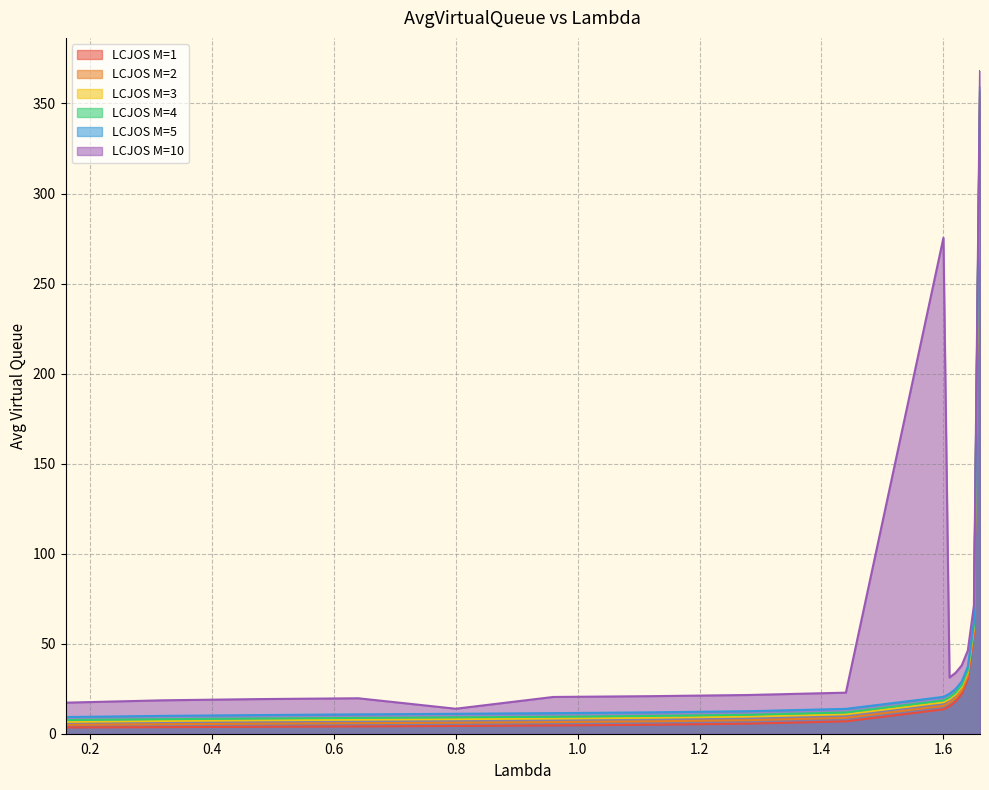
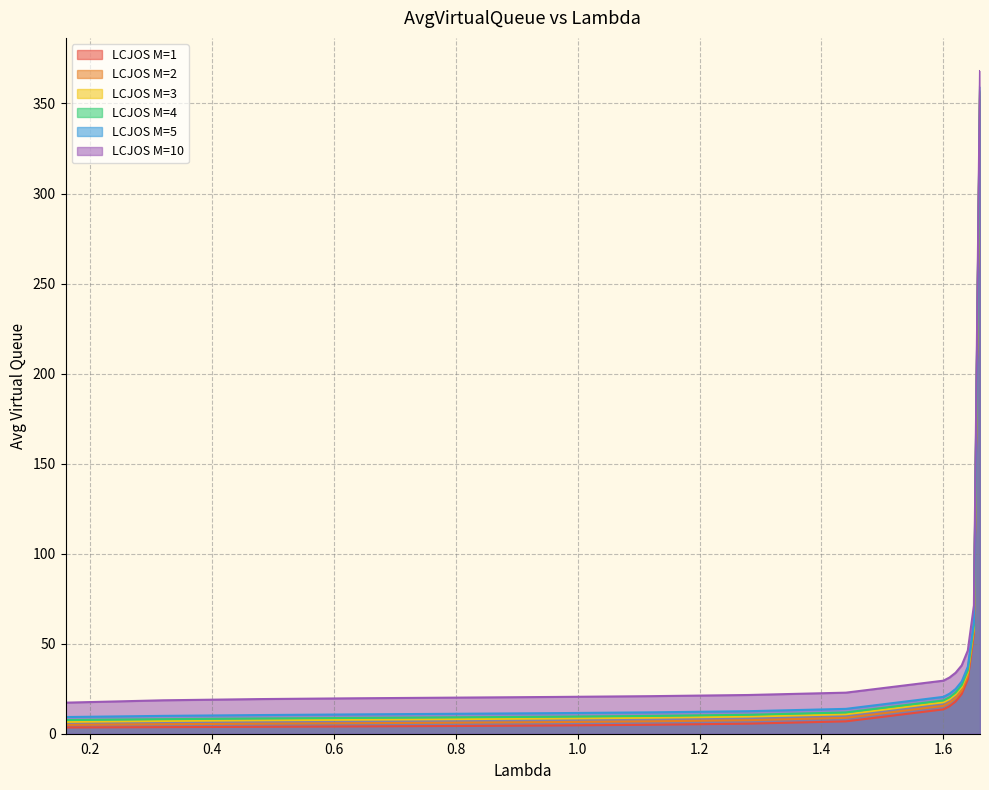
LCJOS M=10, 0.8: 14 -> 20
LCJOS M=10, 1.6: 275 -> 29
